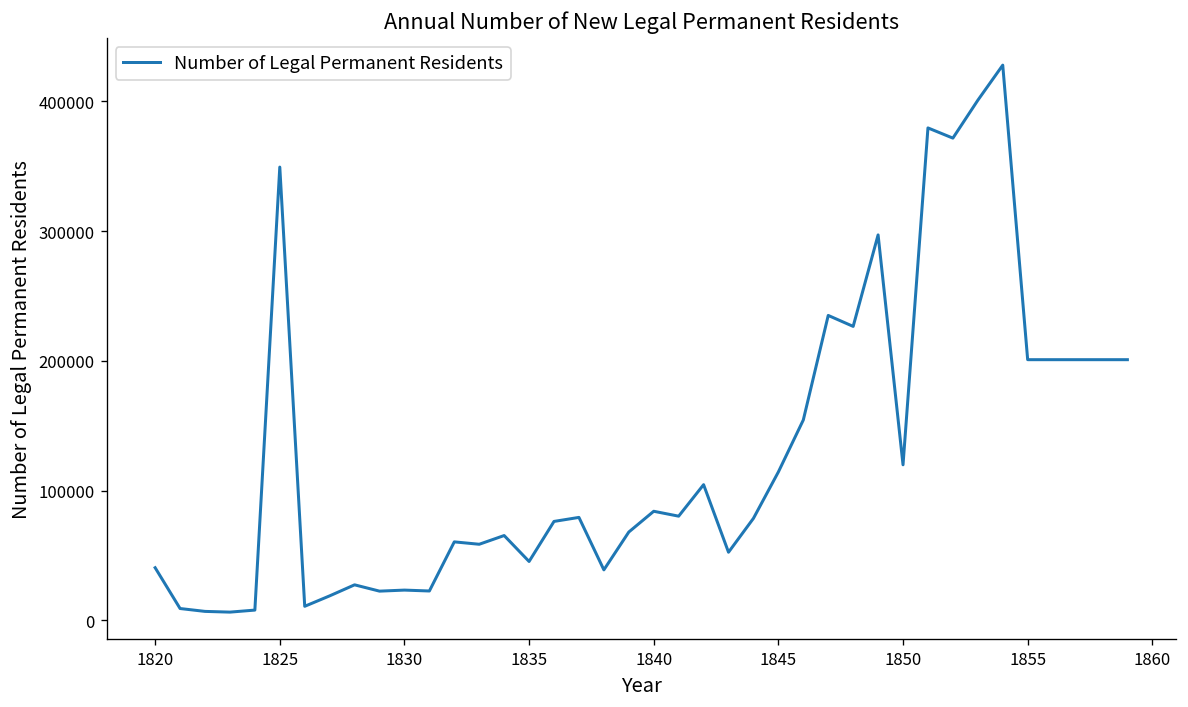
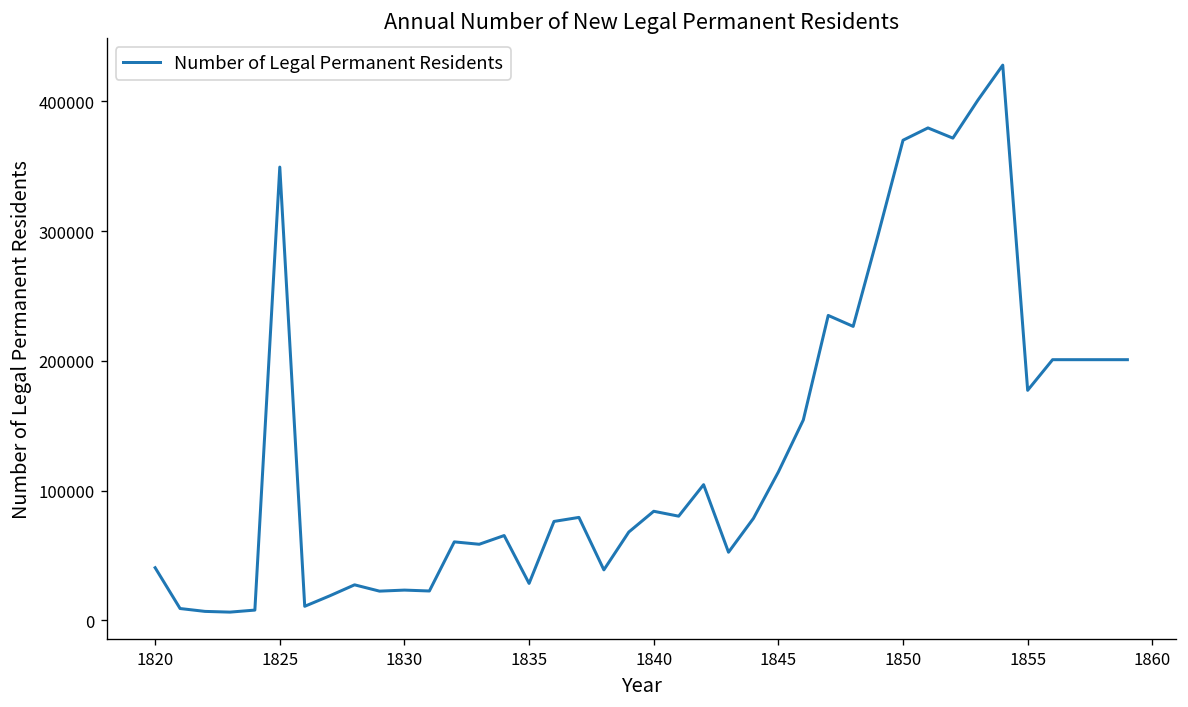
1835: 45000 -> 28000
1850: 120000 -> 370000
1855: 201000 -> 177000
